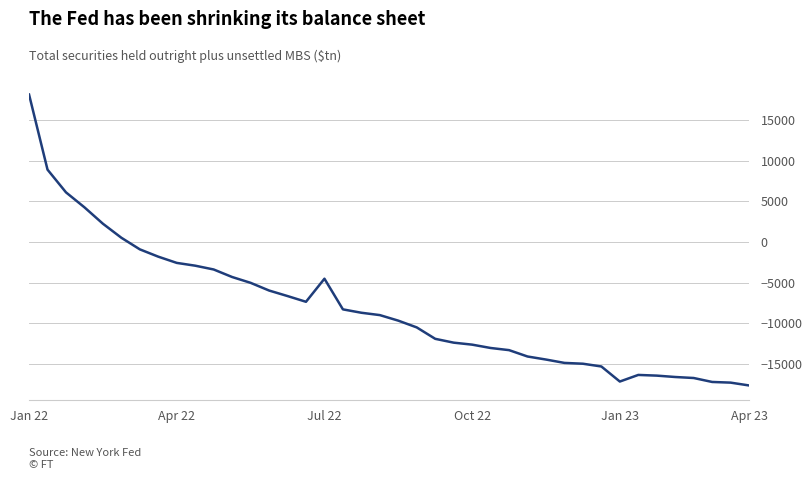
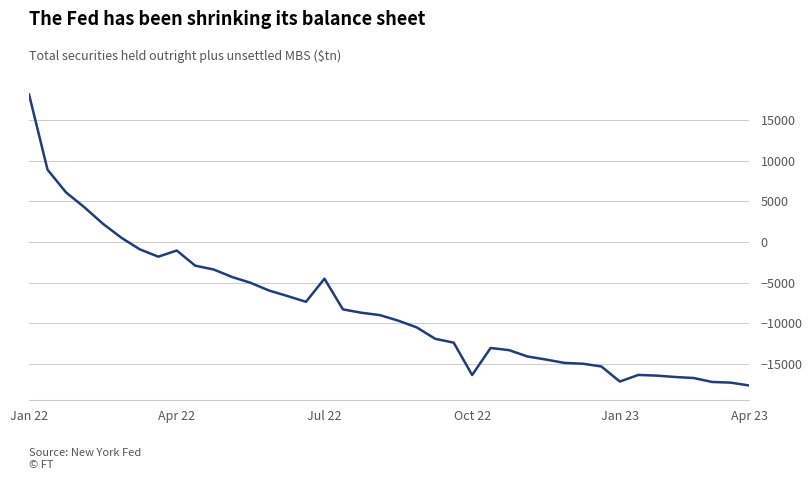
Apr 22: -3000 -> -1000
Oct 22: -13000 -> -16000
